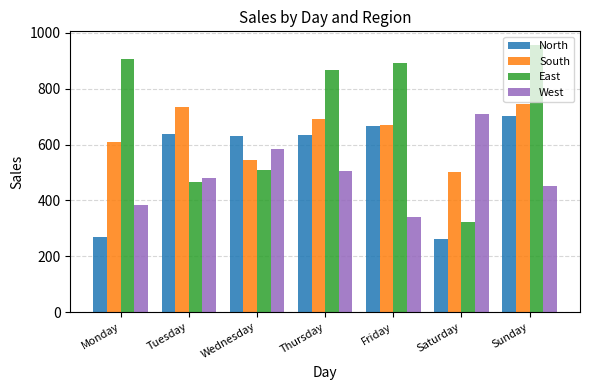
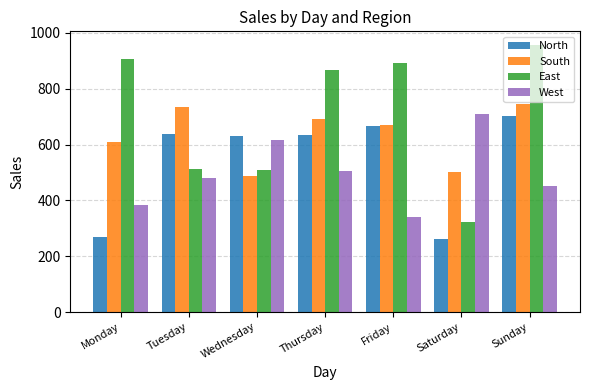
East, Tuesday: 470 -> 510
South, Wednesday: 550 -> 490
West, Wednesday: 590 -> 620
